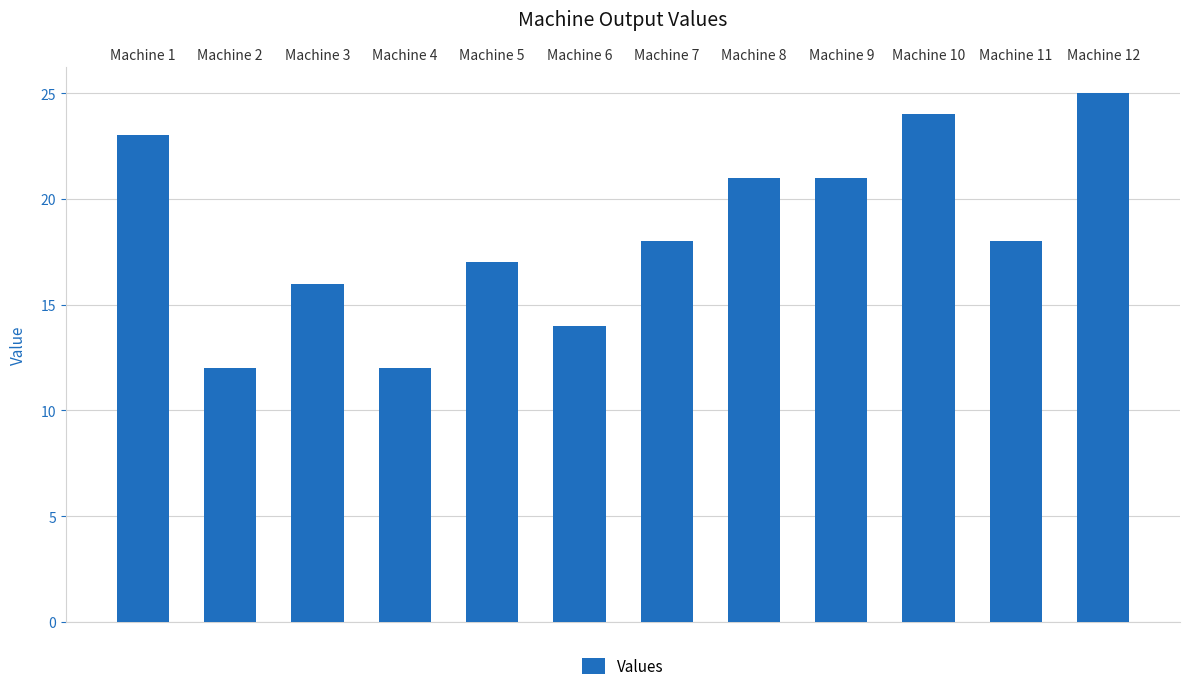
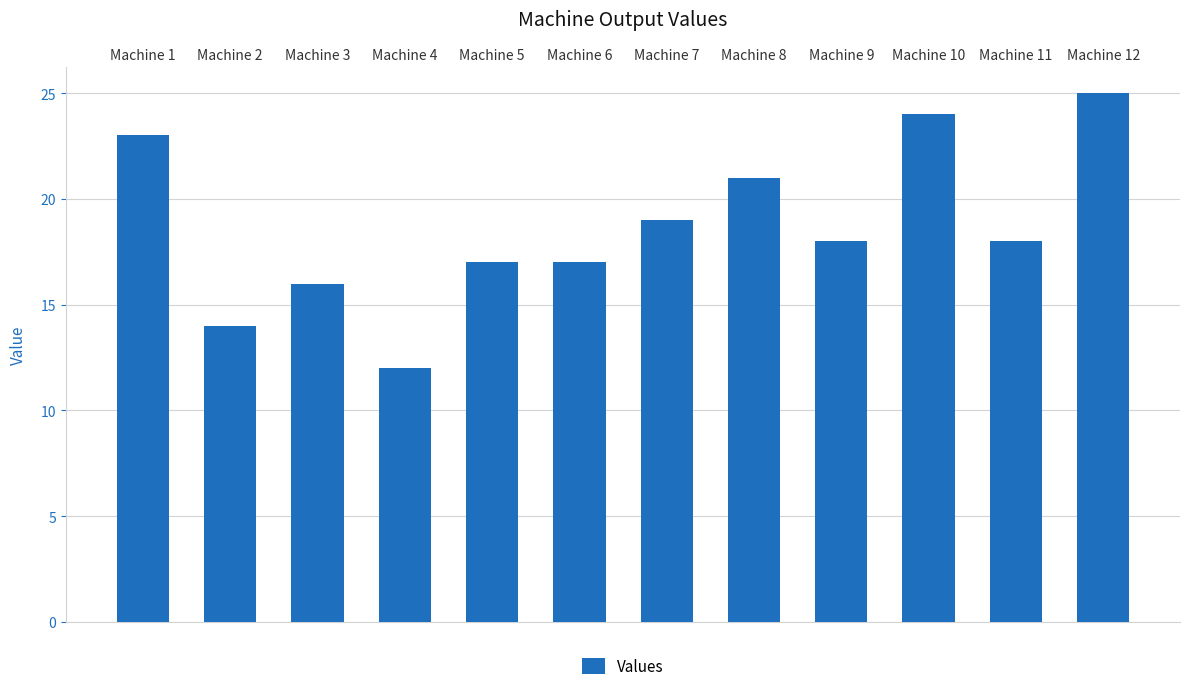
Machine 2: 12 -> 14
Machine 6: 14 -> 17
Machine 7: 18 -> 19
Machine 9: 21 -> 18
